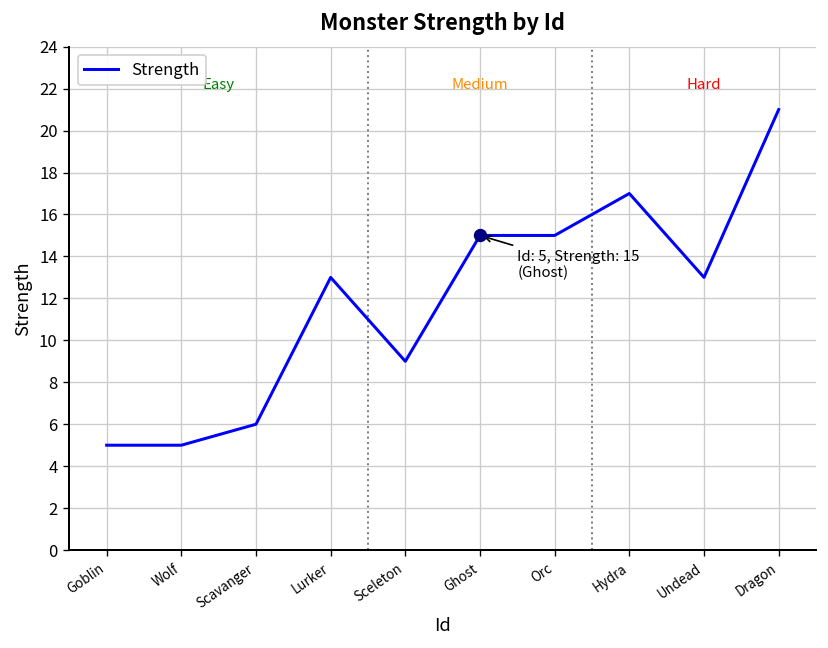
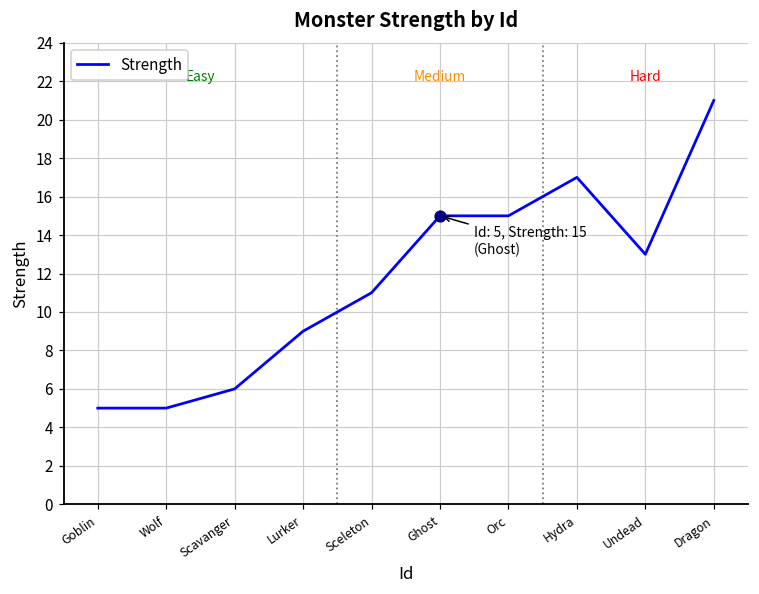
Strength, Lurker: 13 -> 9
Strength, Sceleton: 9 -> 11
